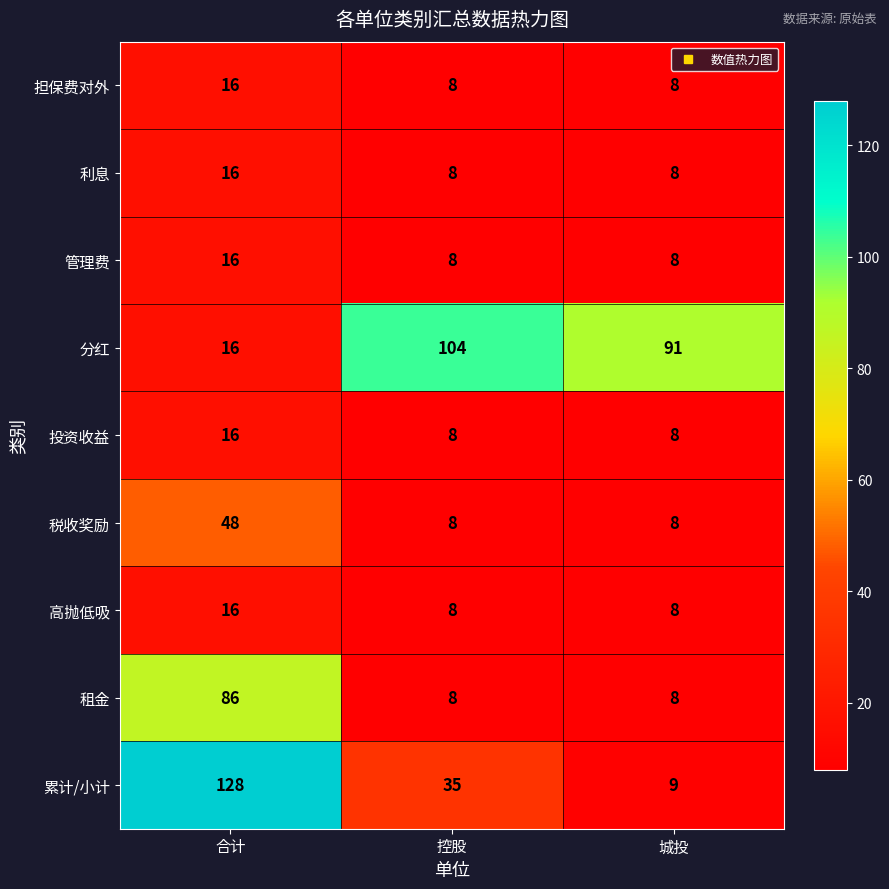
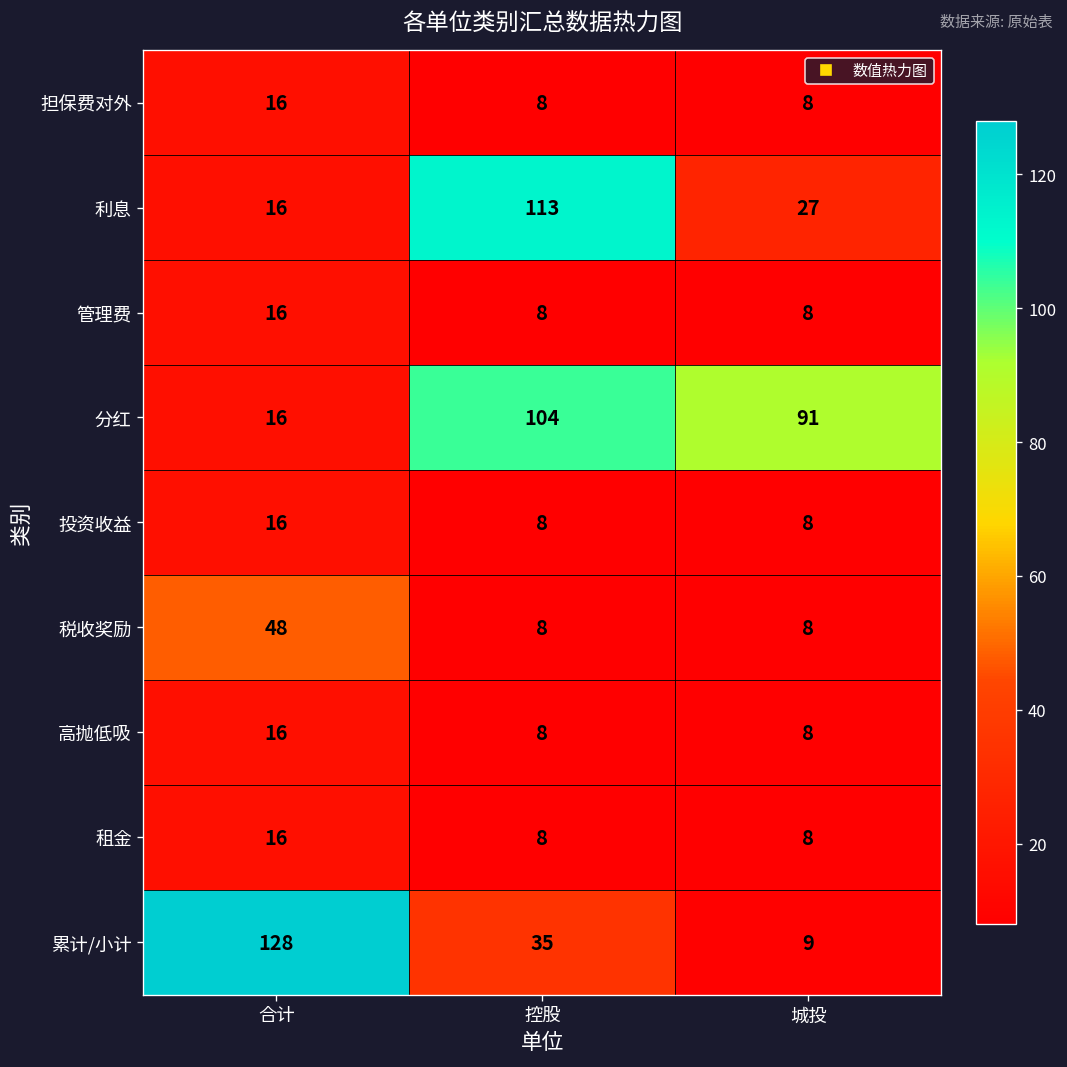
利息, 控股: 8 -> 113
利息, 城投: 8 -> 27
租金, 合计: 86 -> 16
